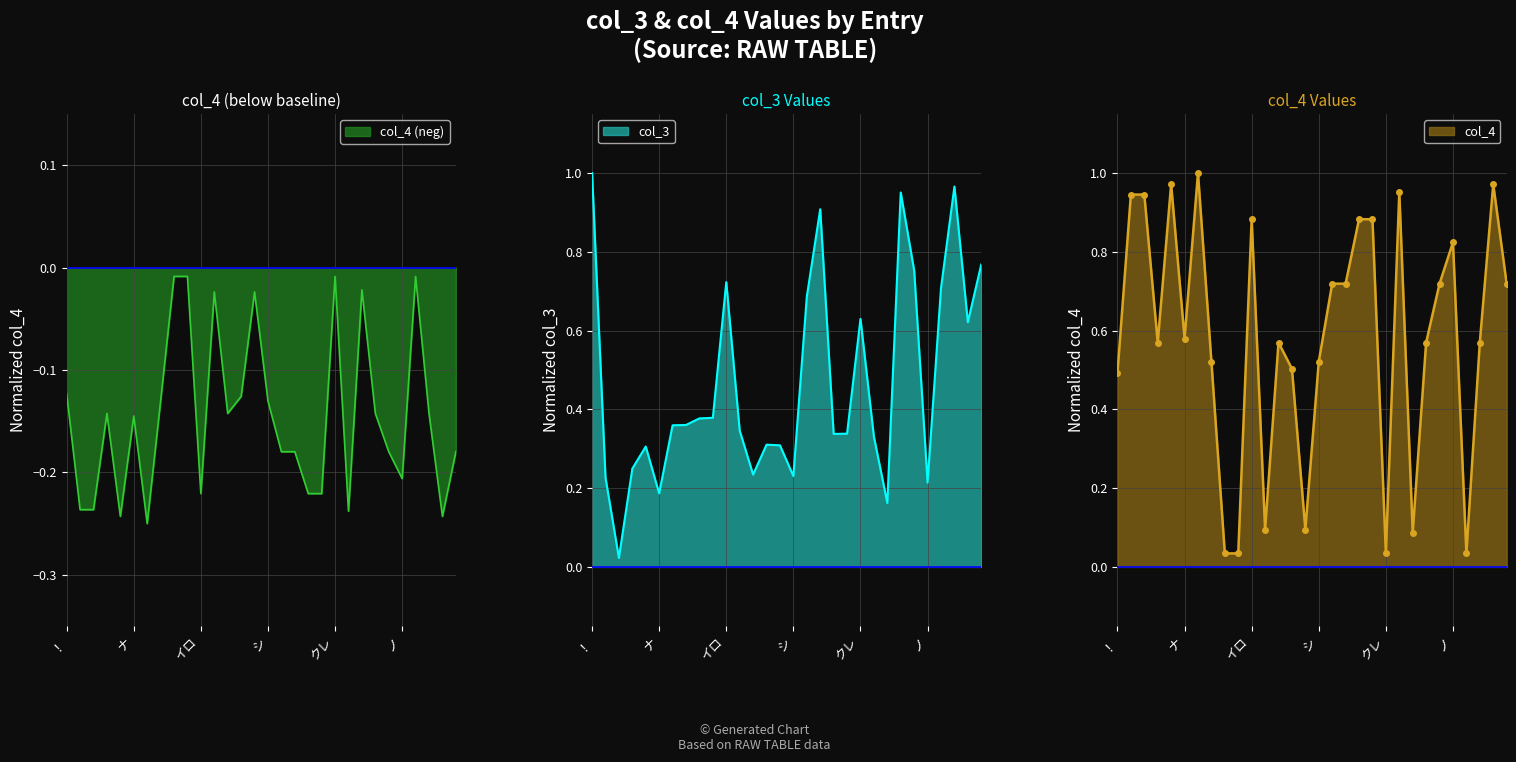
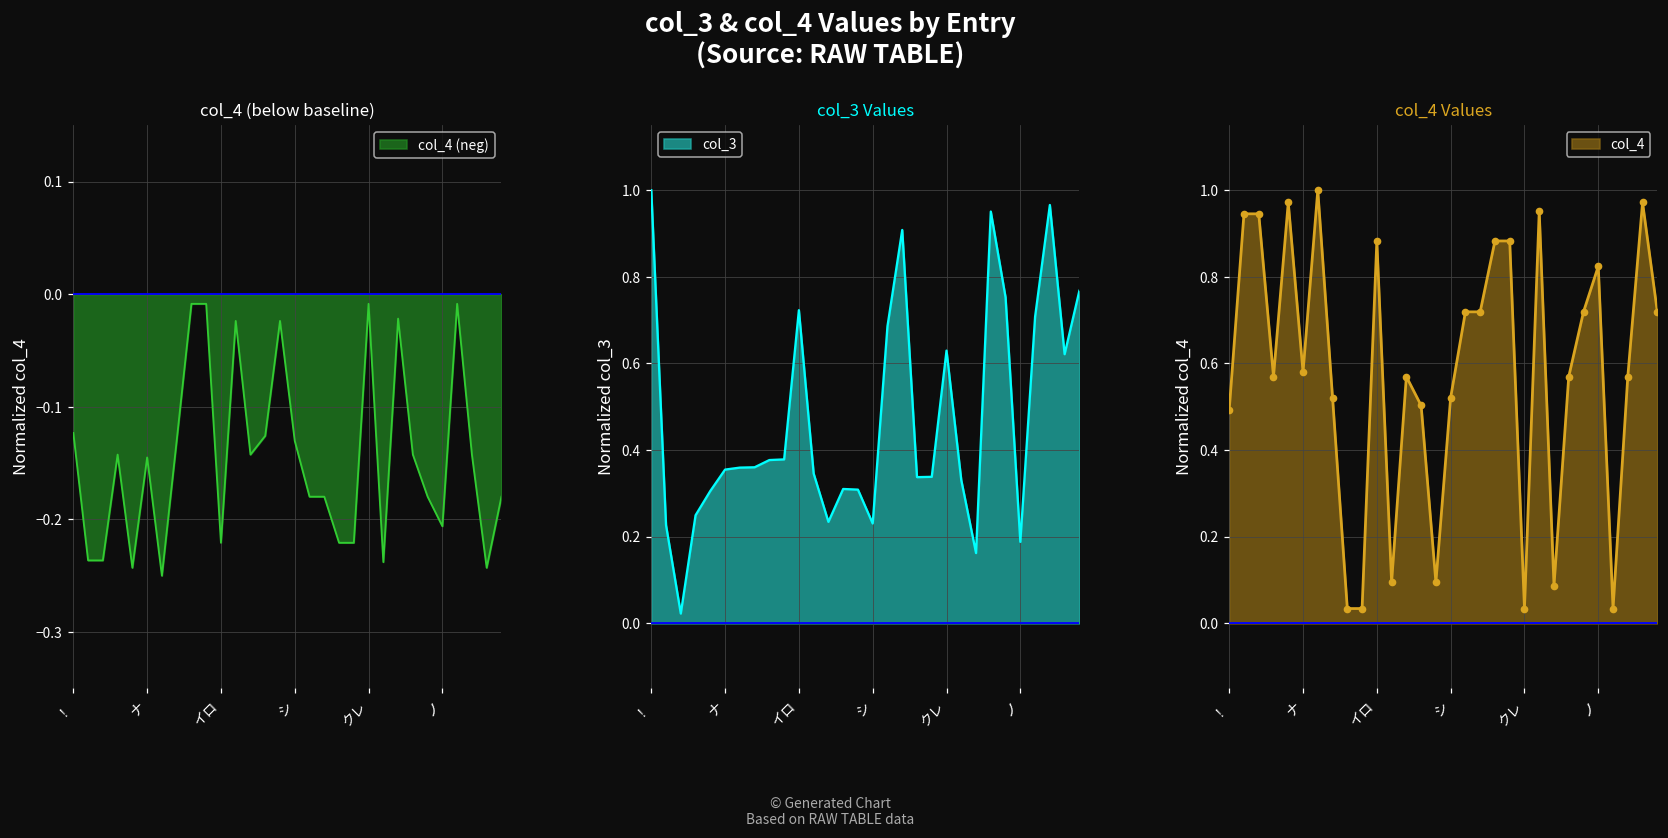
col_3 Values, ナ: 0.19 -> 0.36
col_3 Values, ノ: 0.21 -> 0.19
